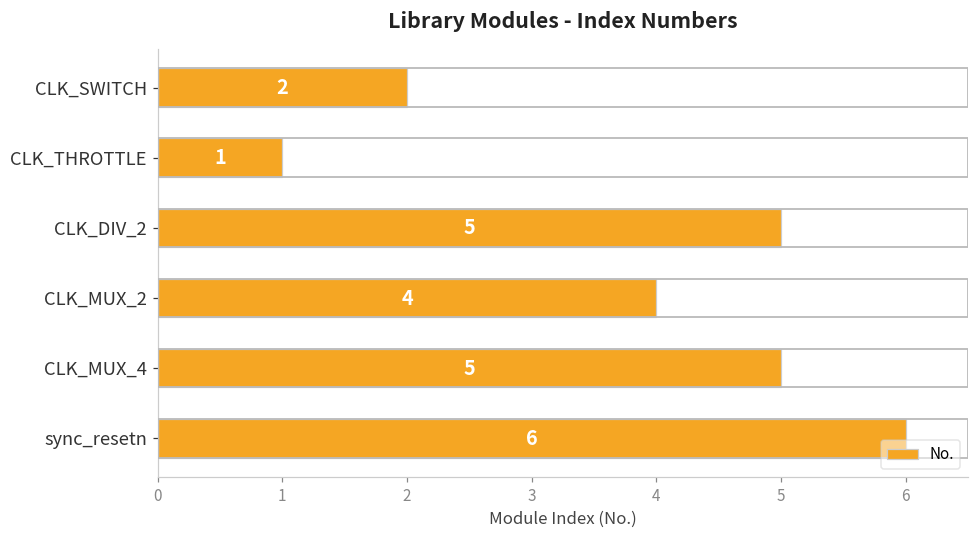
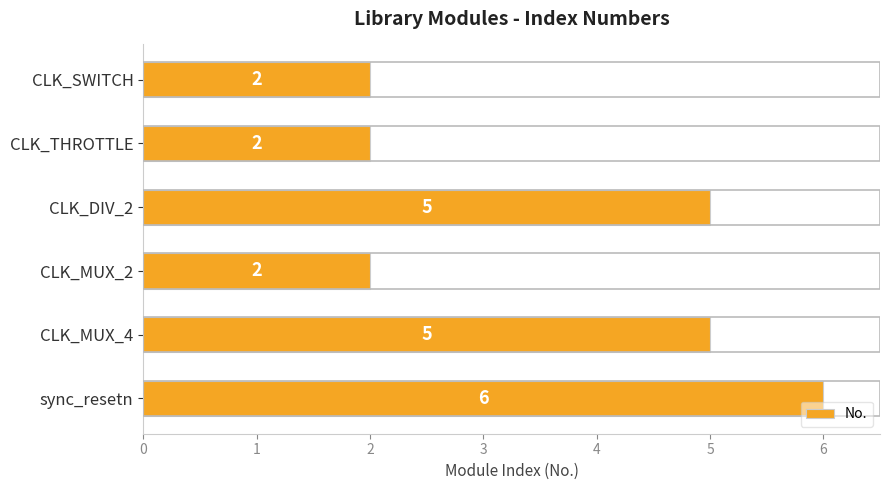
CLK_THROTTLE: 1 -> 2
CLK_MUX_2: 4 -> 2
